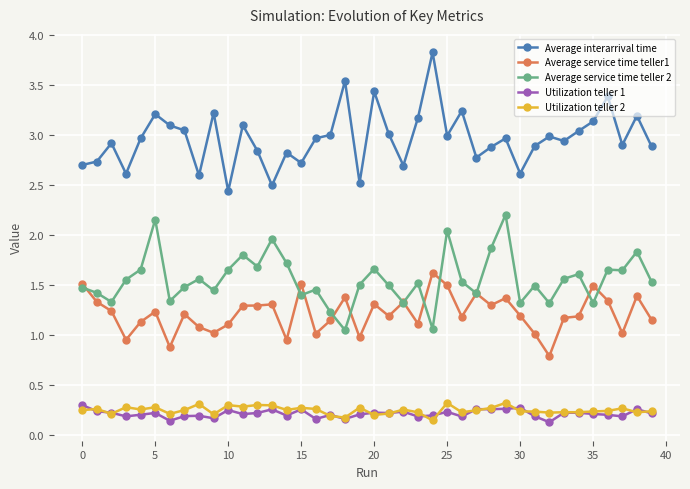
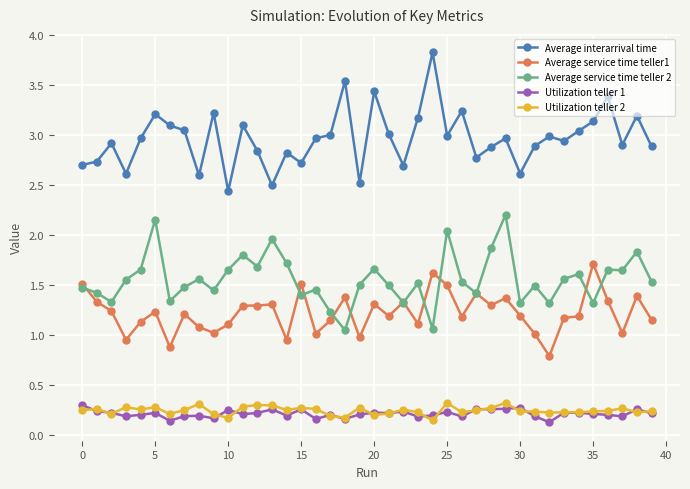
Utilization teller 2, 10: 0.3 -> 0.2
Average service time teller1, 35: 1.5 -> 1.7
